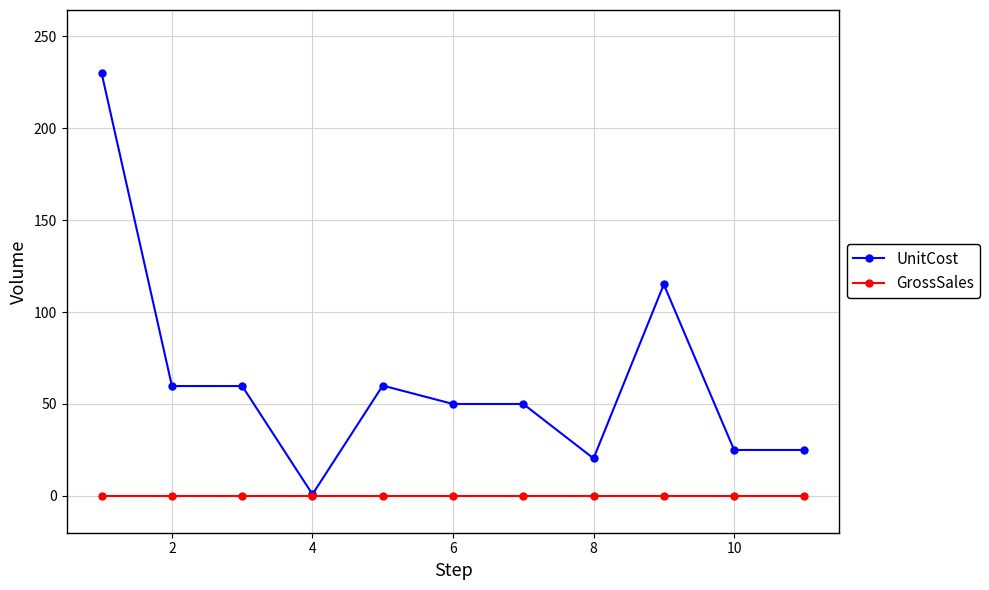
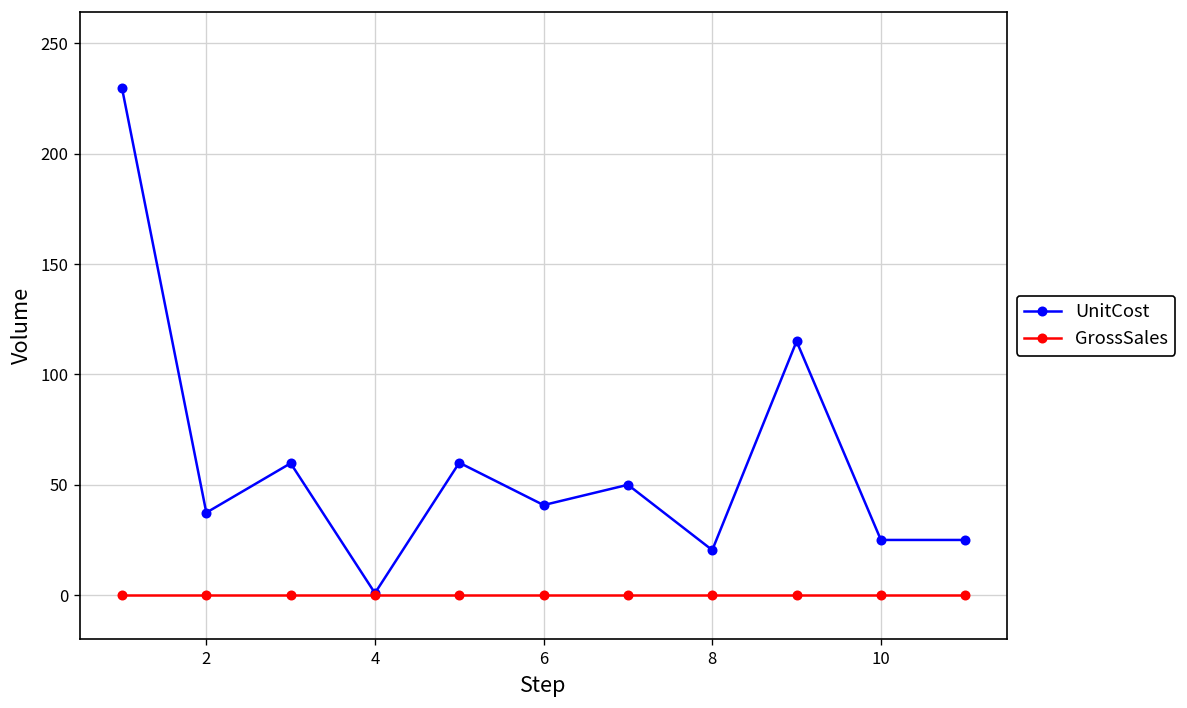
UnitCost, 2: 60 -> 37
UnitCost, 6: 50 -> 41
